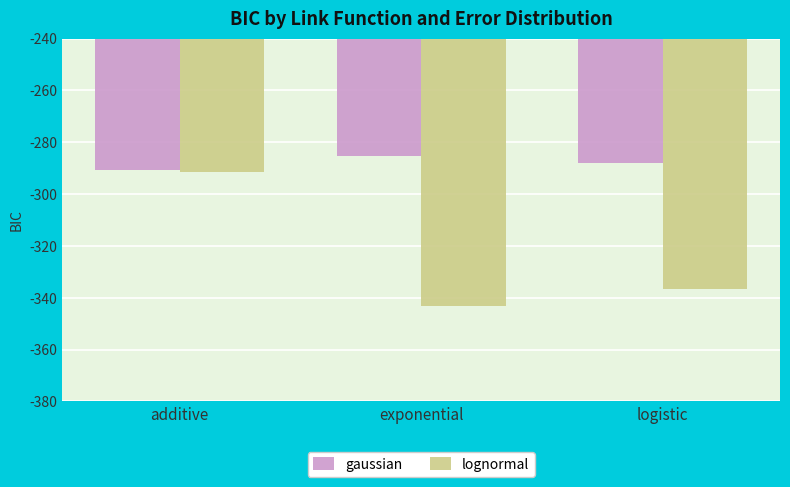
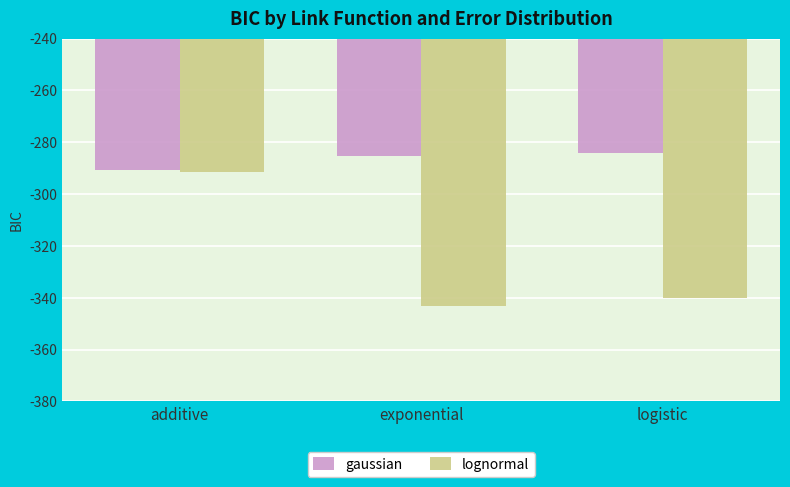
gaussian, logistic: -288 -> -284
lognormal, logistic: -337 -> -340
